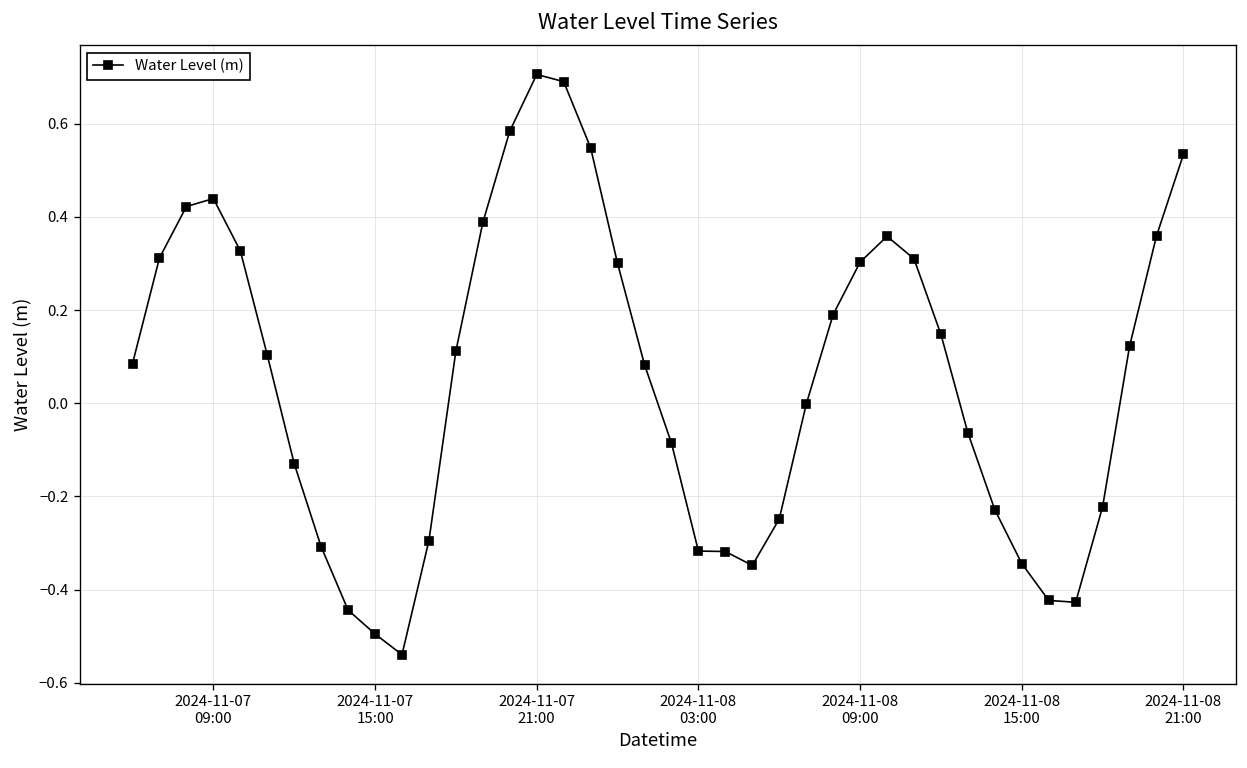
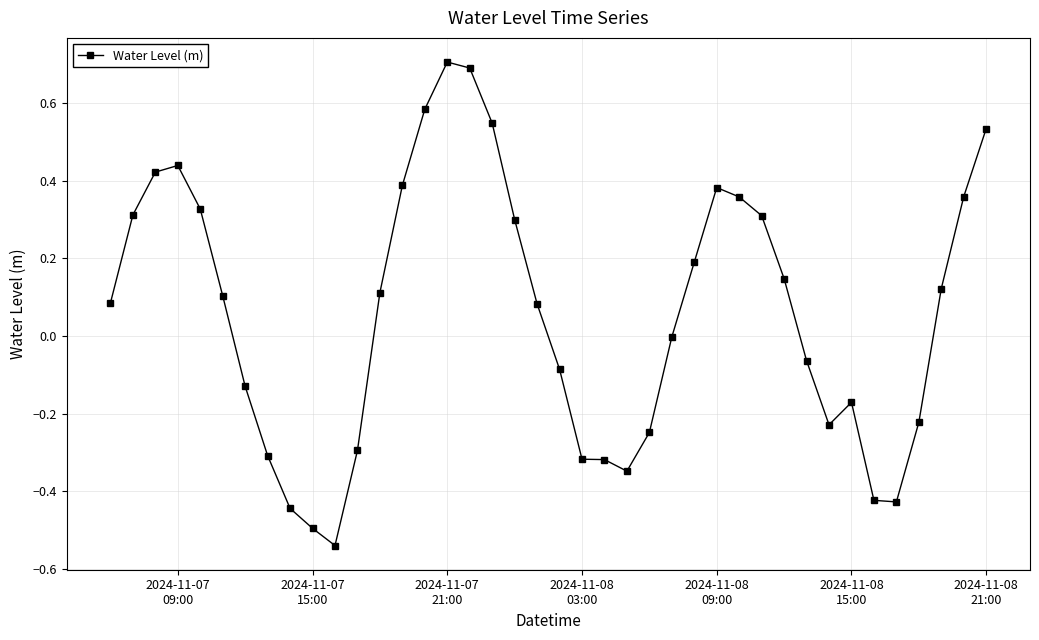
2024-11-08 09:00: 0.30 -> 0.38
2024-11-08 15:00: -0.34 -> -0.17
